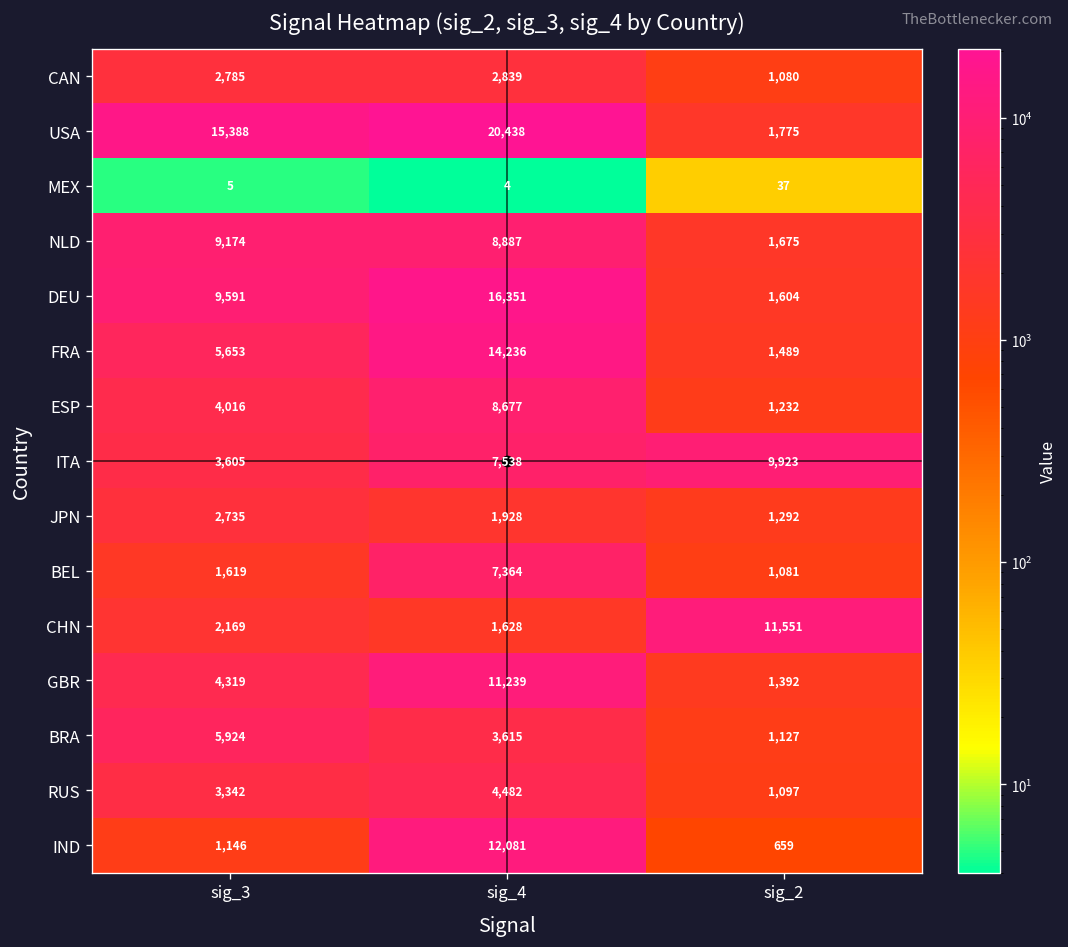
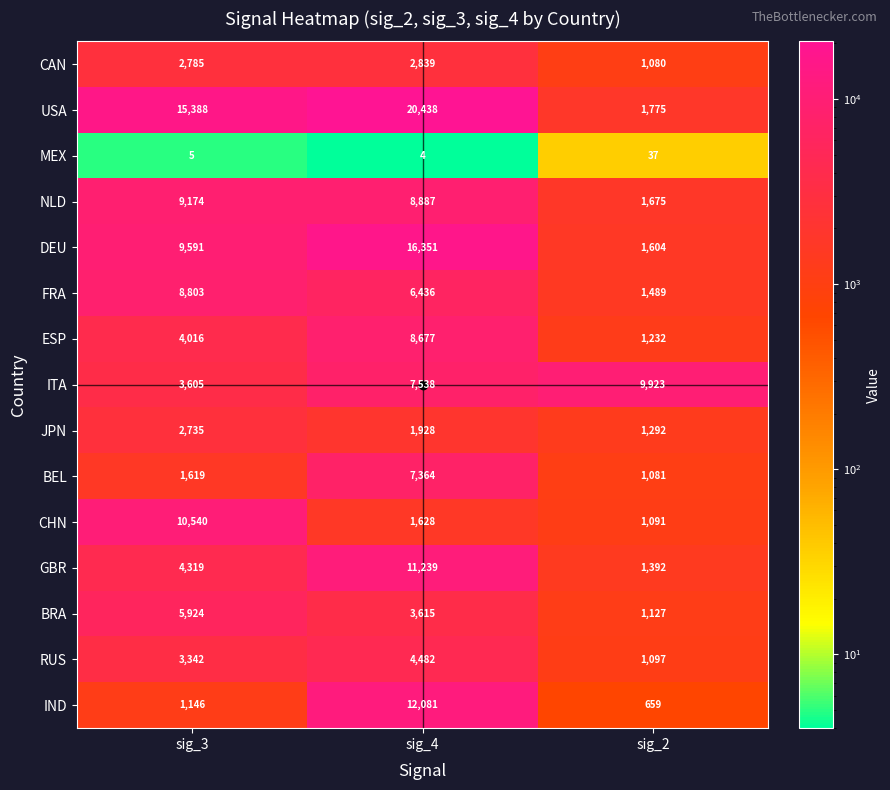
FRA, sig_3: 5,653 -> 8,803
FRA, sig_4: 14,236 -> 6,436
CHN, sig_3: 2,169 -> 10,540
CHN, sig_2: 11,551 -> 1,091
